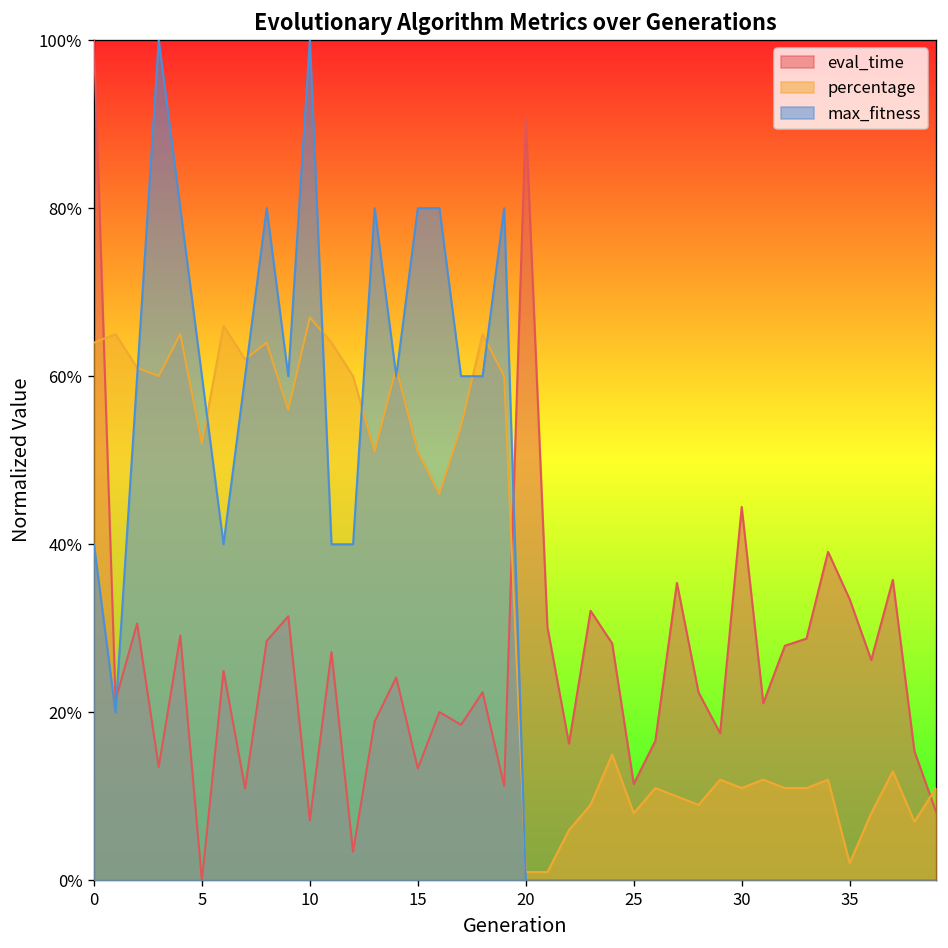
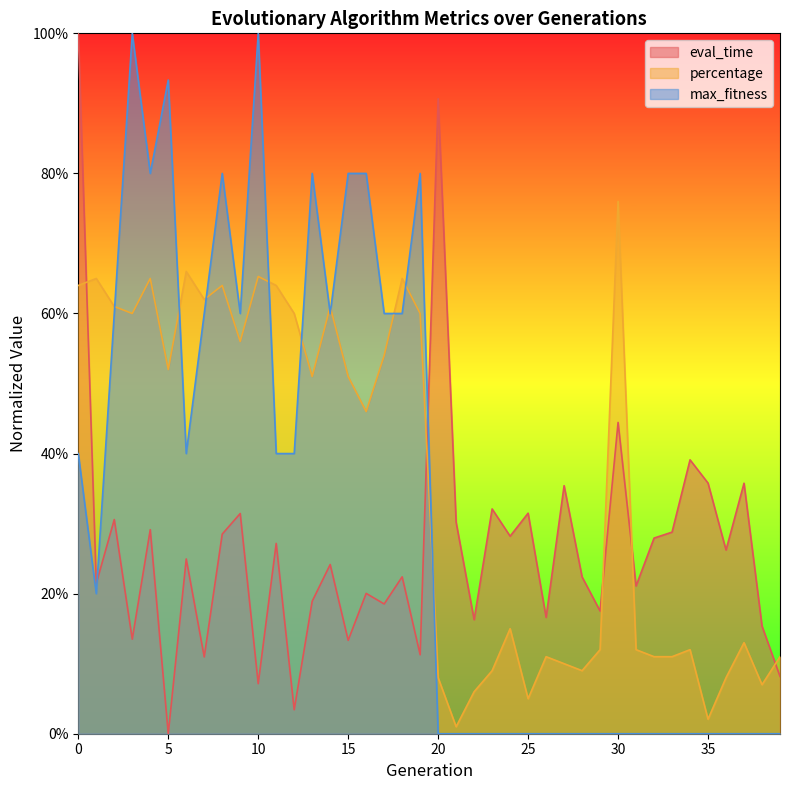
max_fitness, 5: 60% -> 93%
percentage, 10: 67% -> 65%
percentage, 20: 1% -> 8%
eval_time, 25: 11% -> 31%
percentage, 25: 8% -> 5%
percentage, 30: 11% -> 76%
eval_time, 35: 33% -> 36%
